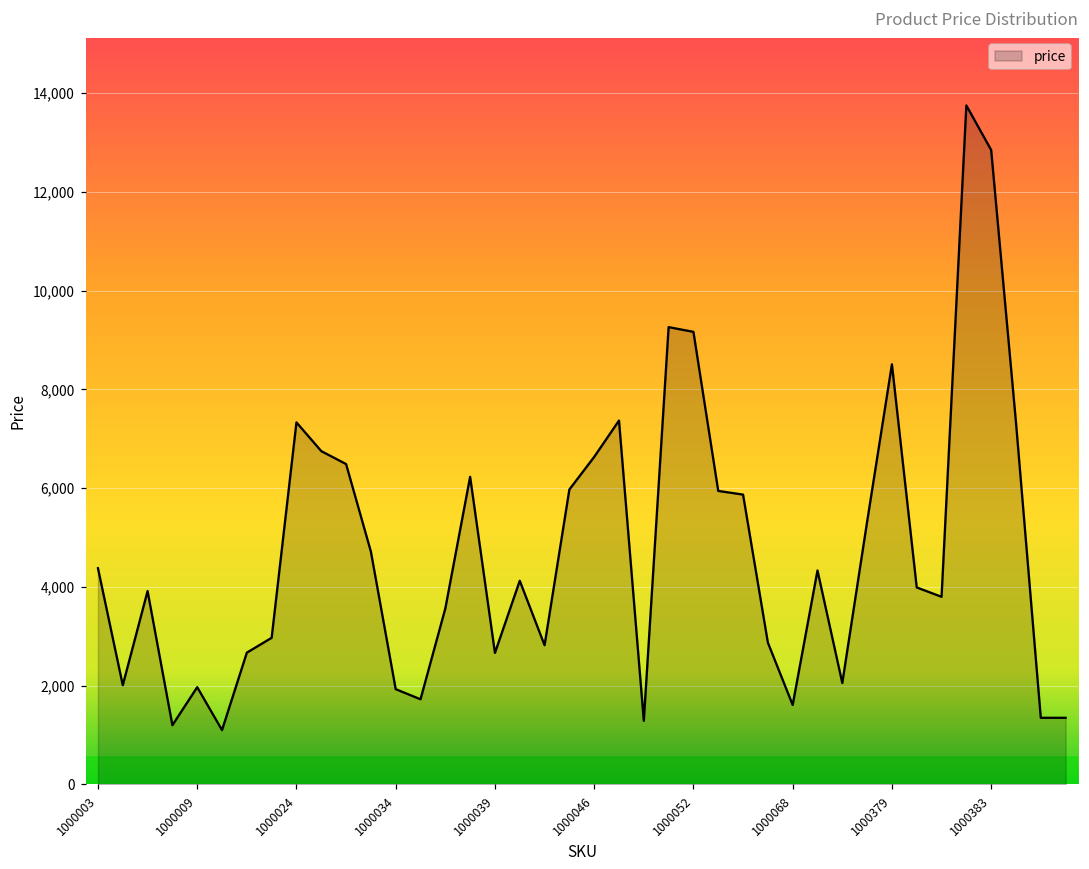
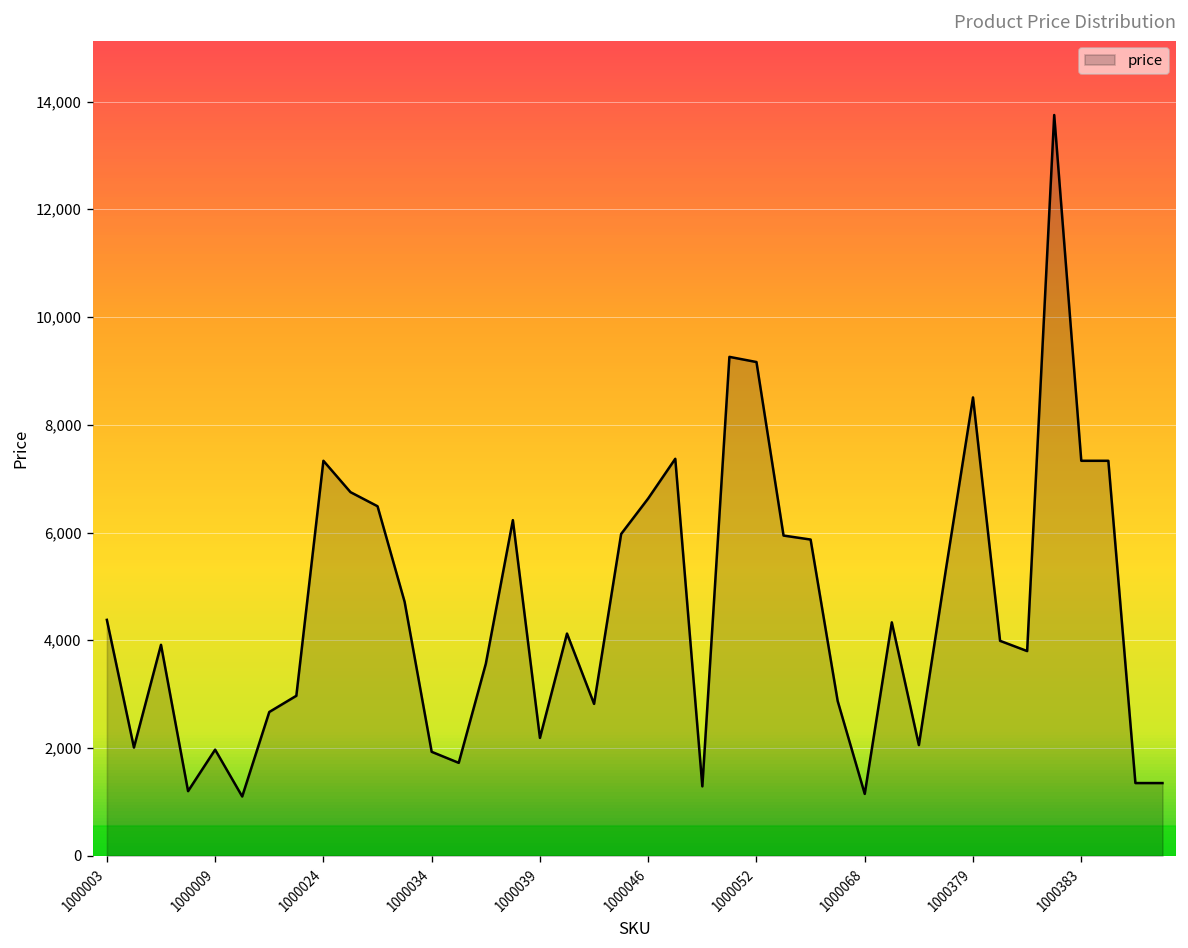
1000039: 2,700 -> 2,200
1000068: 1,600 -> 1,100
1000383: 12,800 -> 7,300
